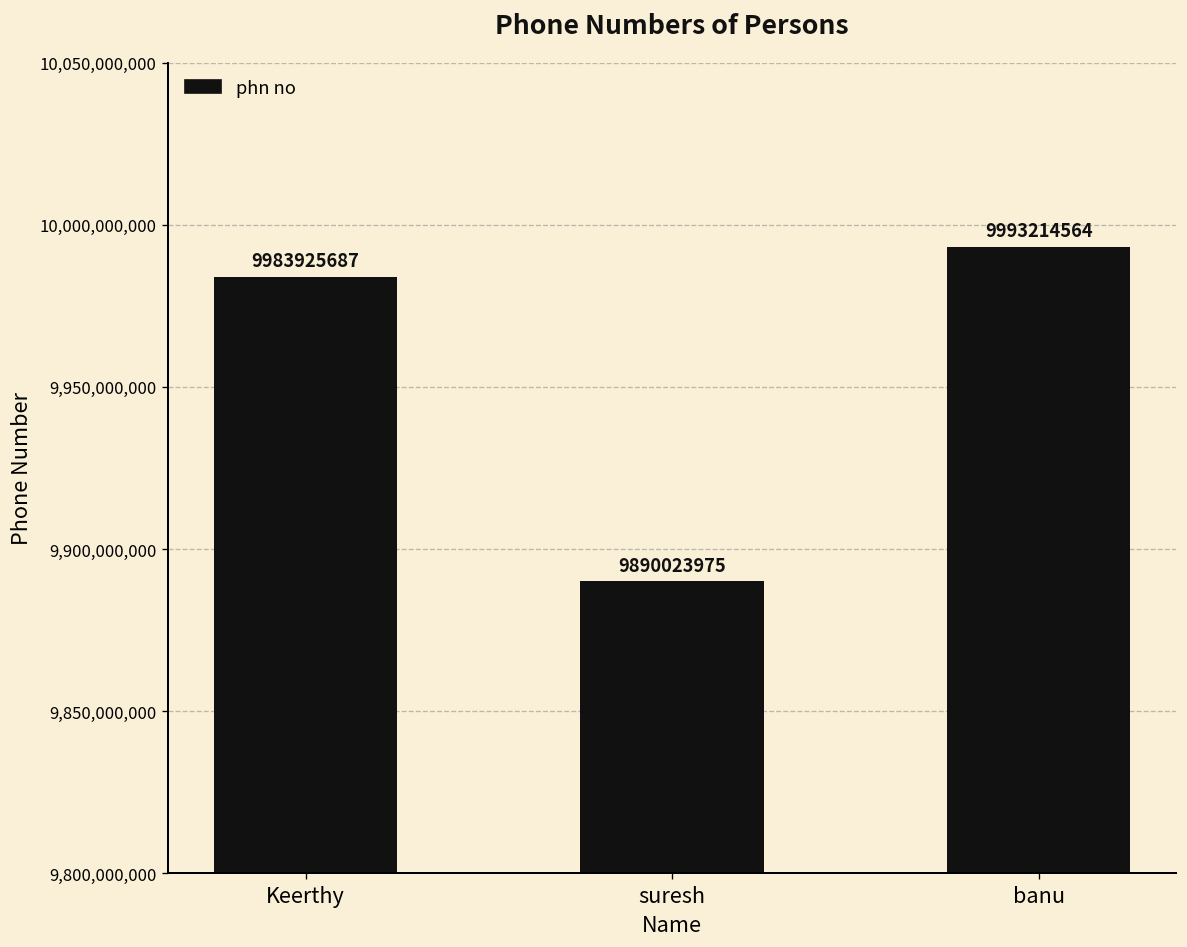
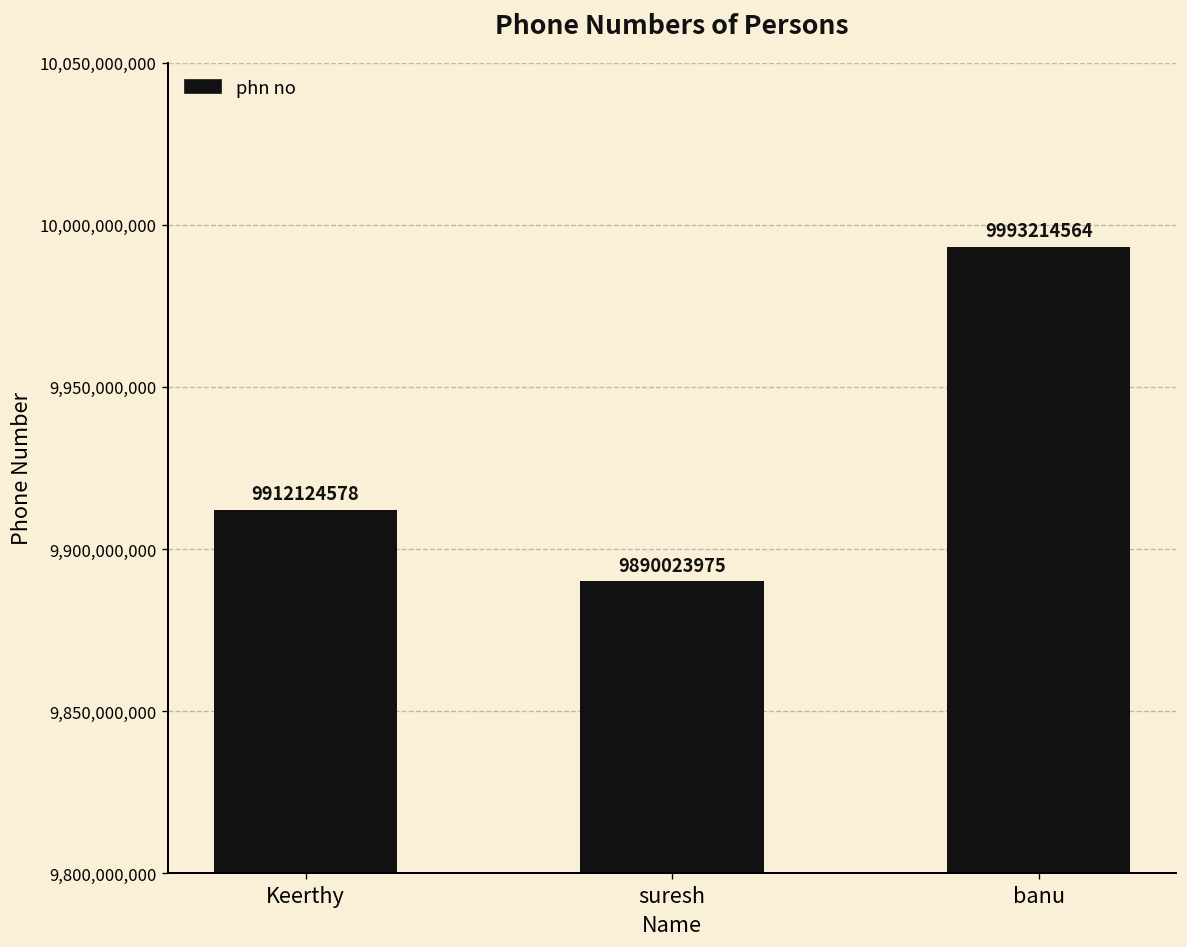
Keerthy: 9983925687 -> 9912124578
